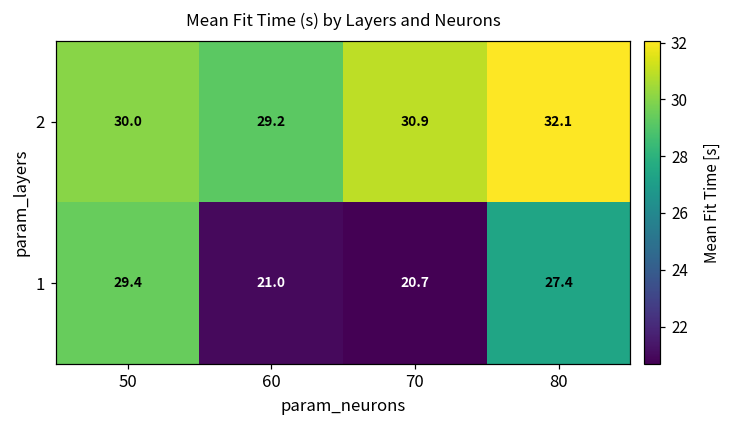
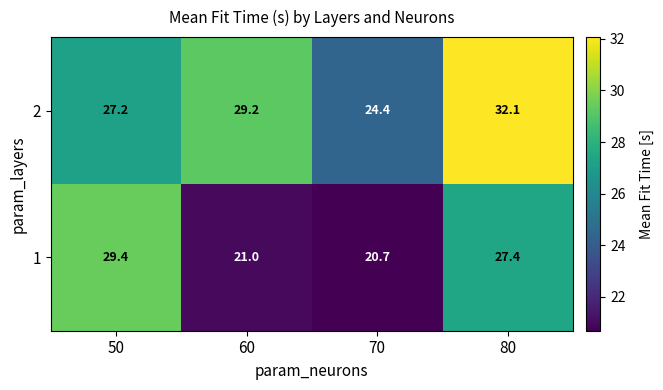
2, 50: 30.0 -> 27.2
2, 70: 30.9 -> 24.4
